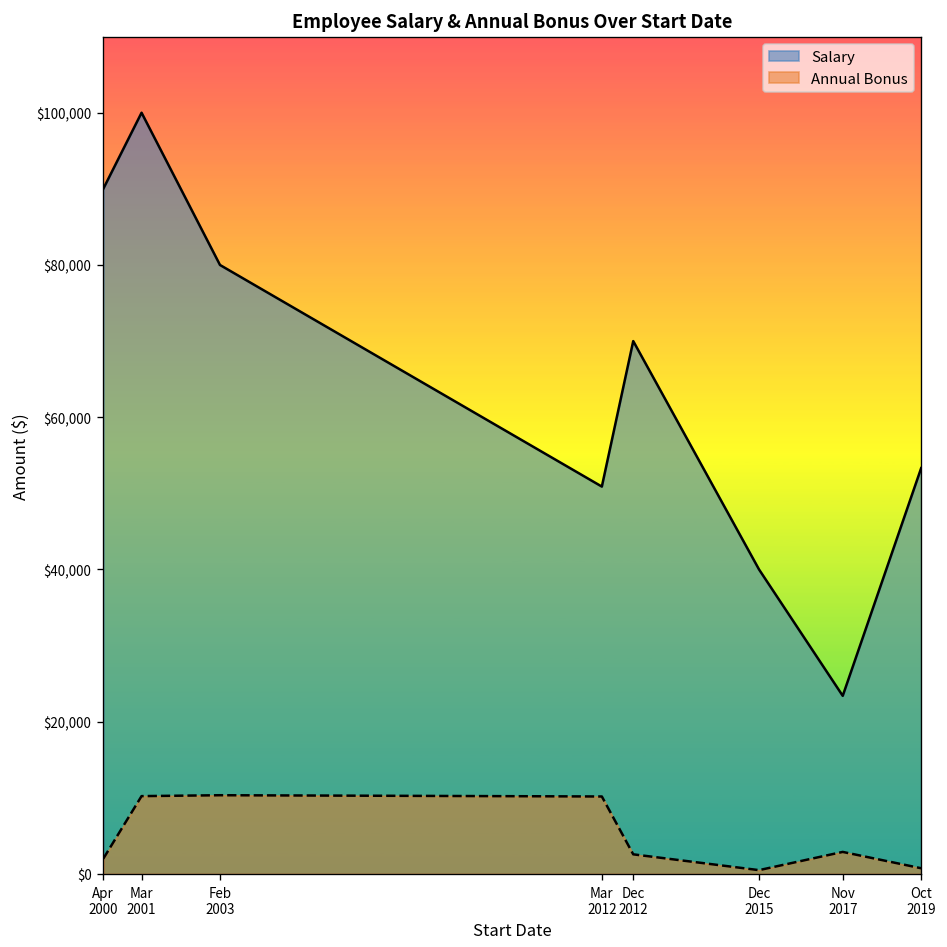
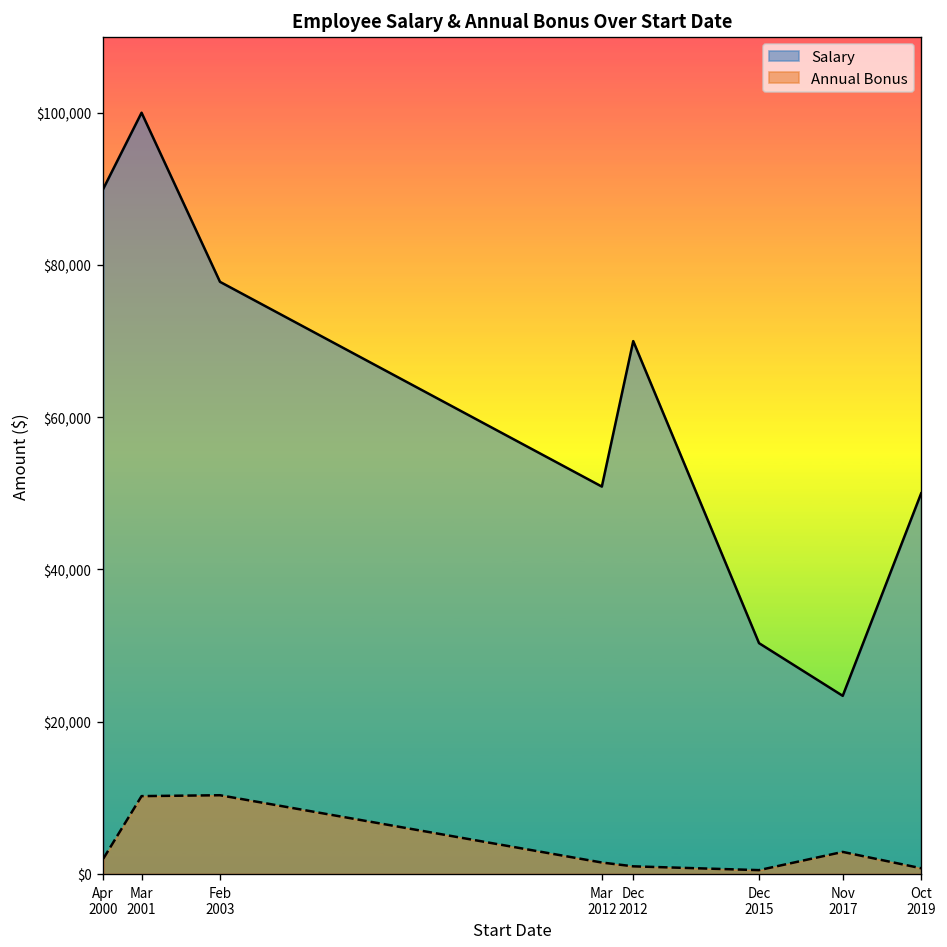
Salary, Feb 2003: $80,000 -> $78,000
Annual Bonus, Mar 2012: $10,000 -> $2,000
Annual Bonus, Dec 2012: $3,000 -> $1,000
Salary, Dec 2015: $40,000 -> $30,000
Salary, Oct 2019: $53,000 -> $50,000
